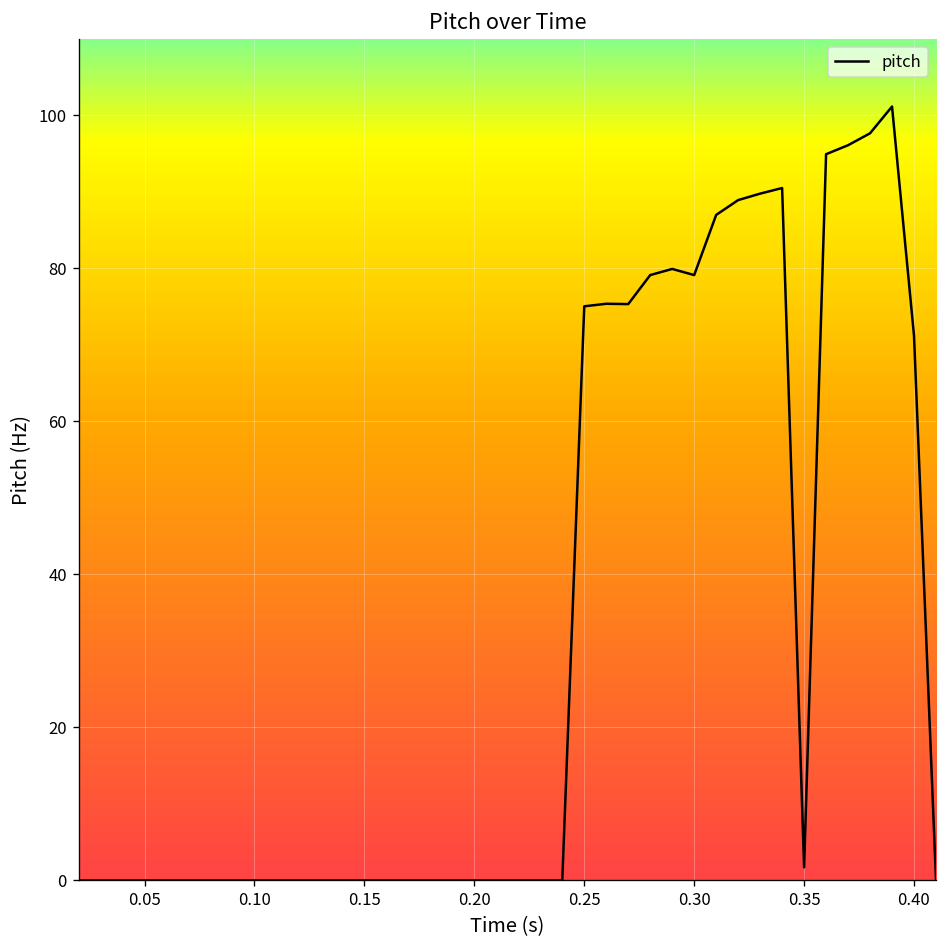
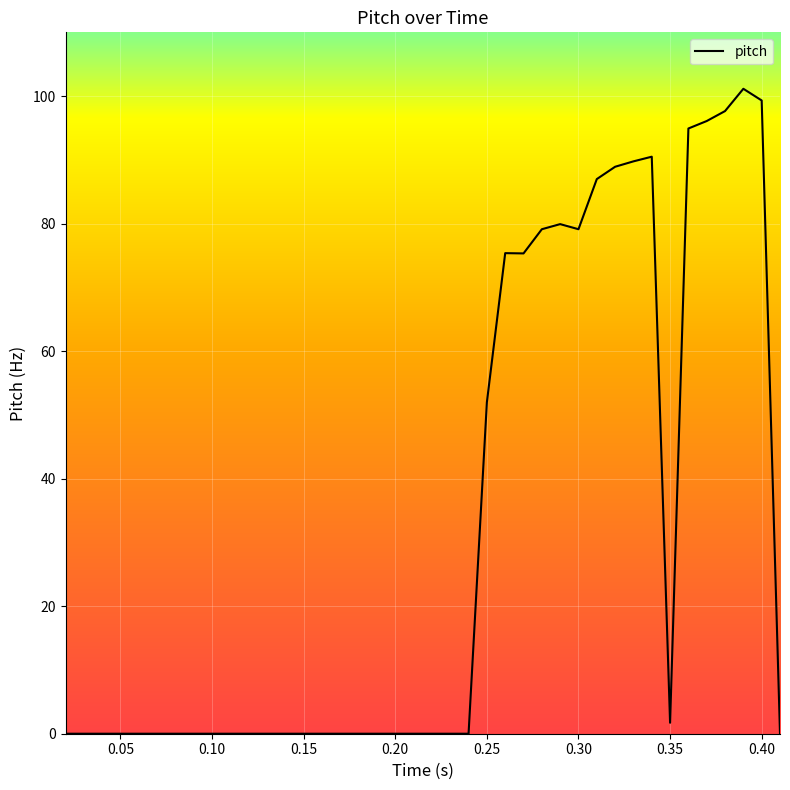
0.25: 75 -> 52
0.40: 71 -> 99
